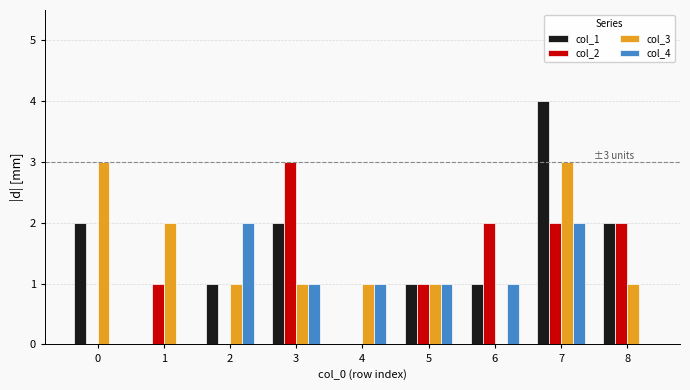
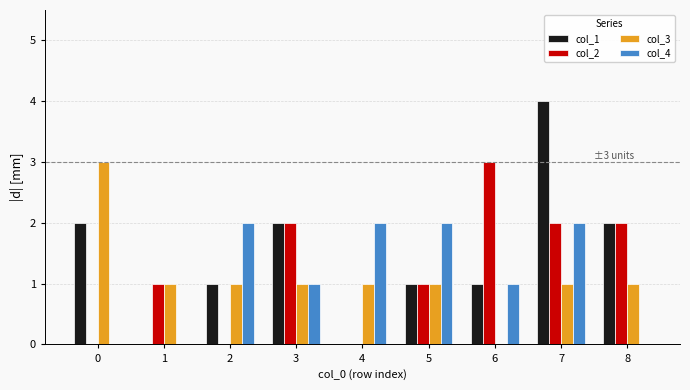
col_3, 1: 2 -> 1
col_2, 3: 3 -> 2
col_4, 4: 1 -> 2
col_4, 5: 1 -> 2
col_2, 6: 2 -> 3
col_3, 7: 3 -> 1
